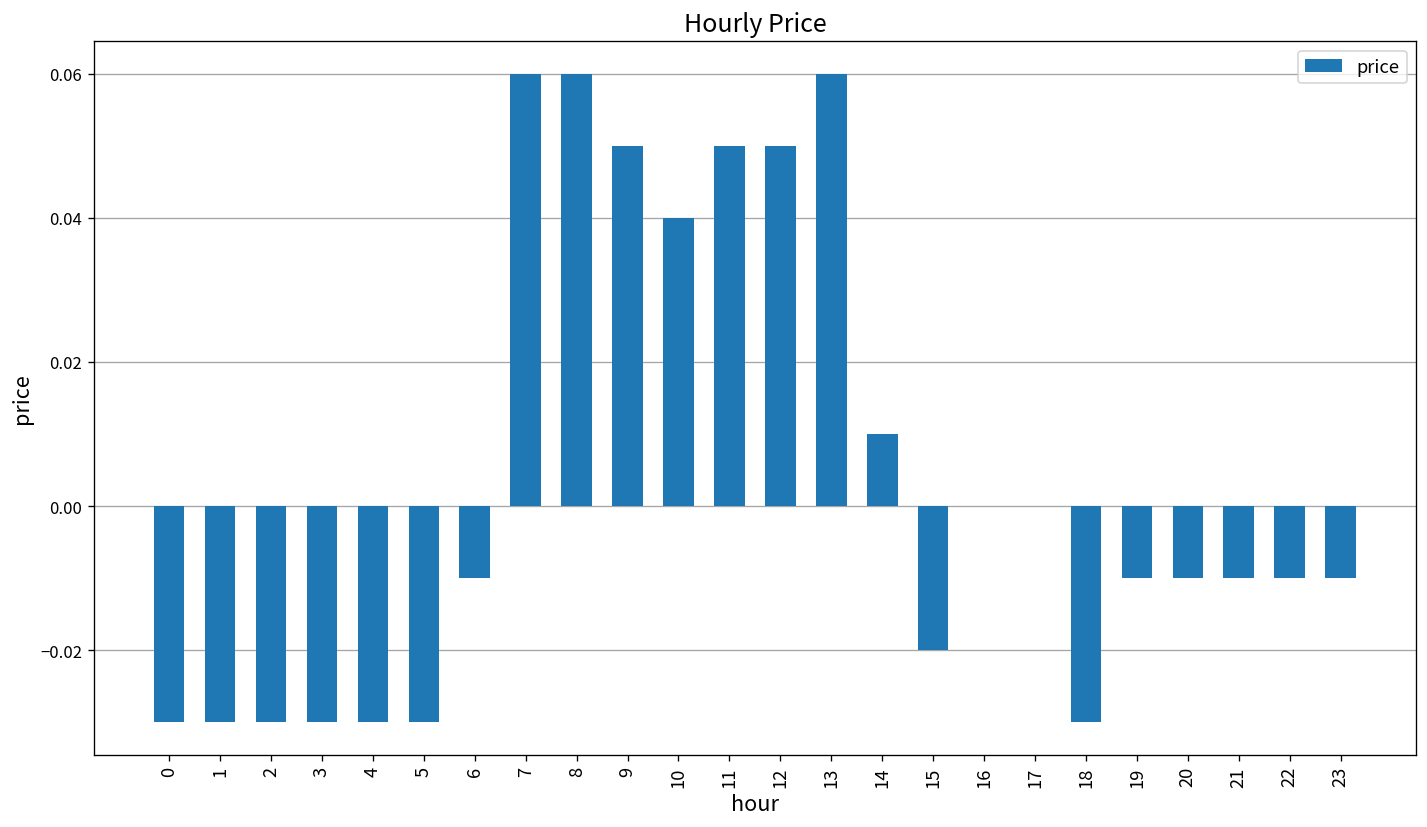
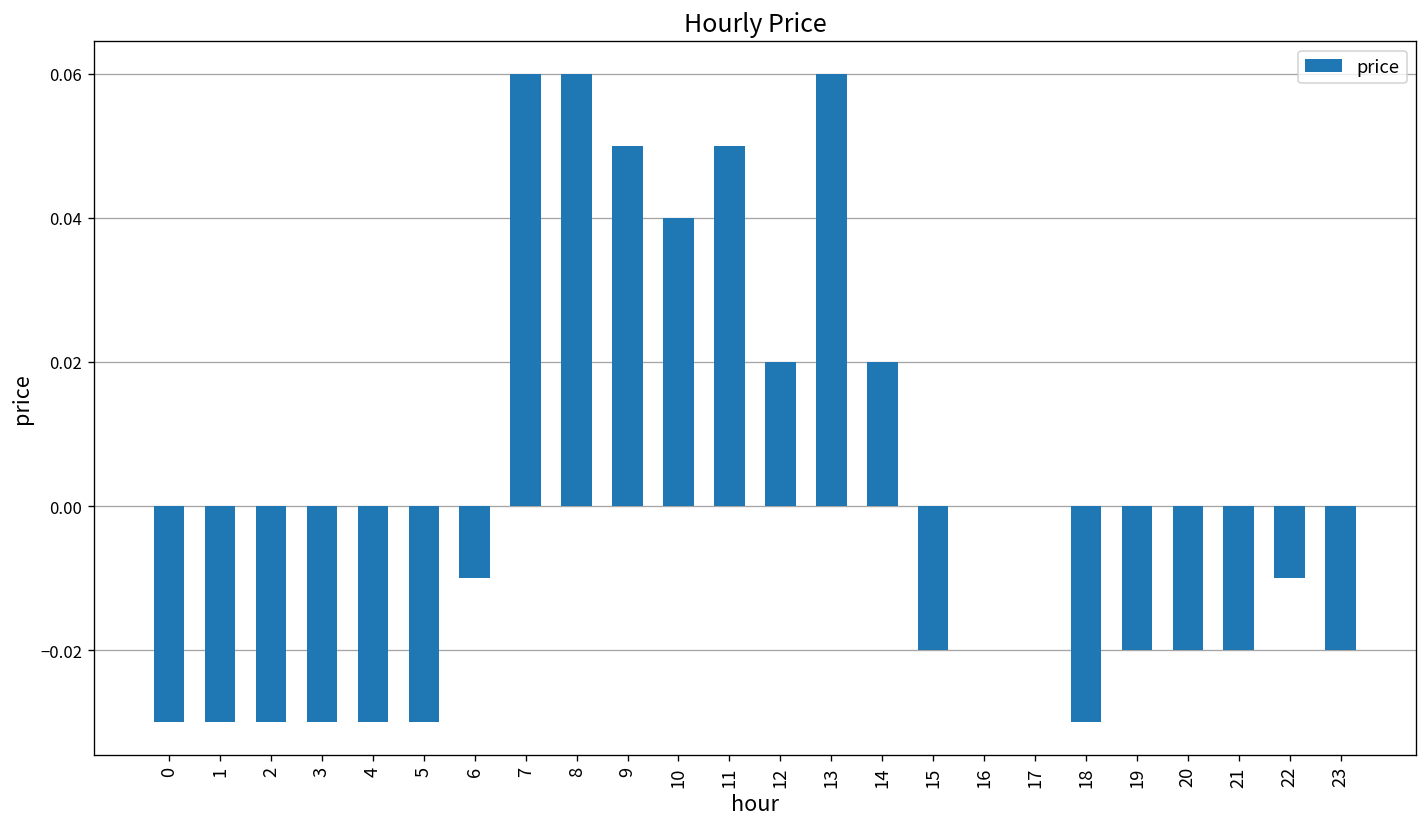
12: 0.05 -> 0.02
14: 0.01 -> 0.02
19: -0.01 -> -0.02
20: -0.01 -> -0.02
21: -0.01 -> -0.02
23: -0.01 -> -0.02
